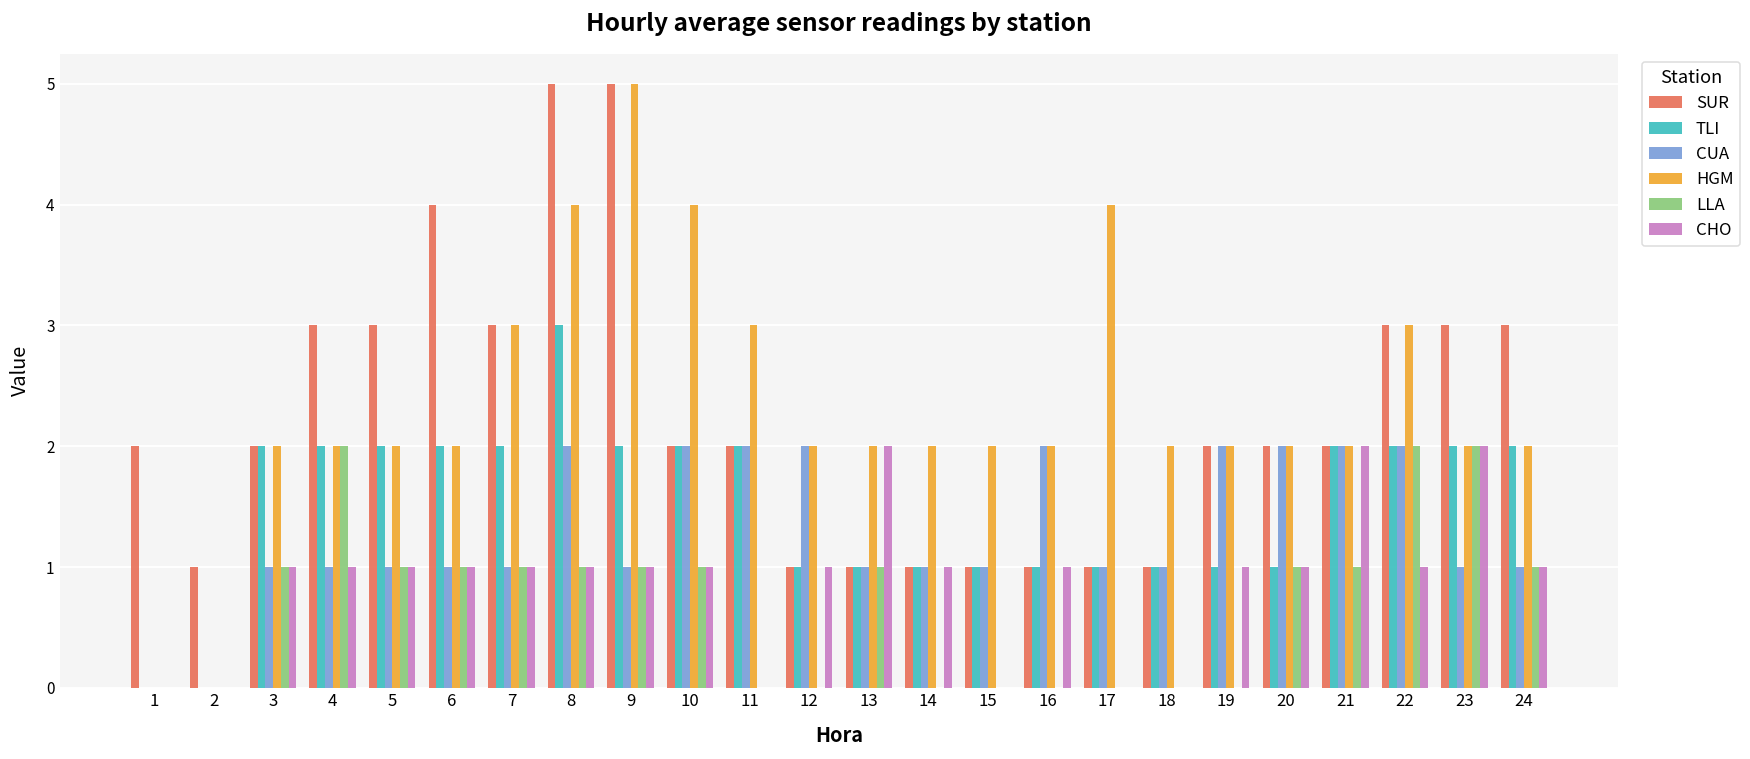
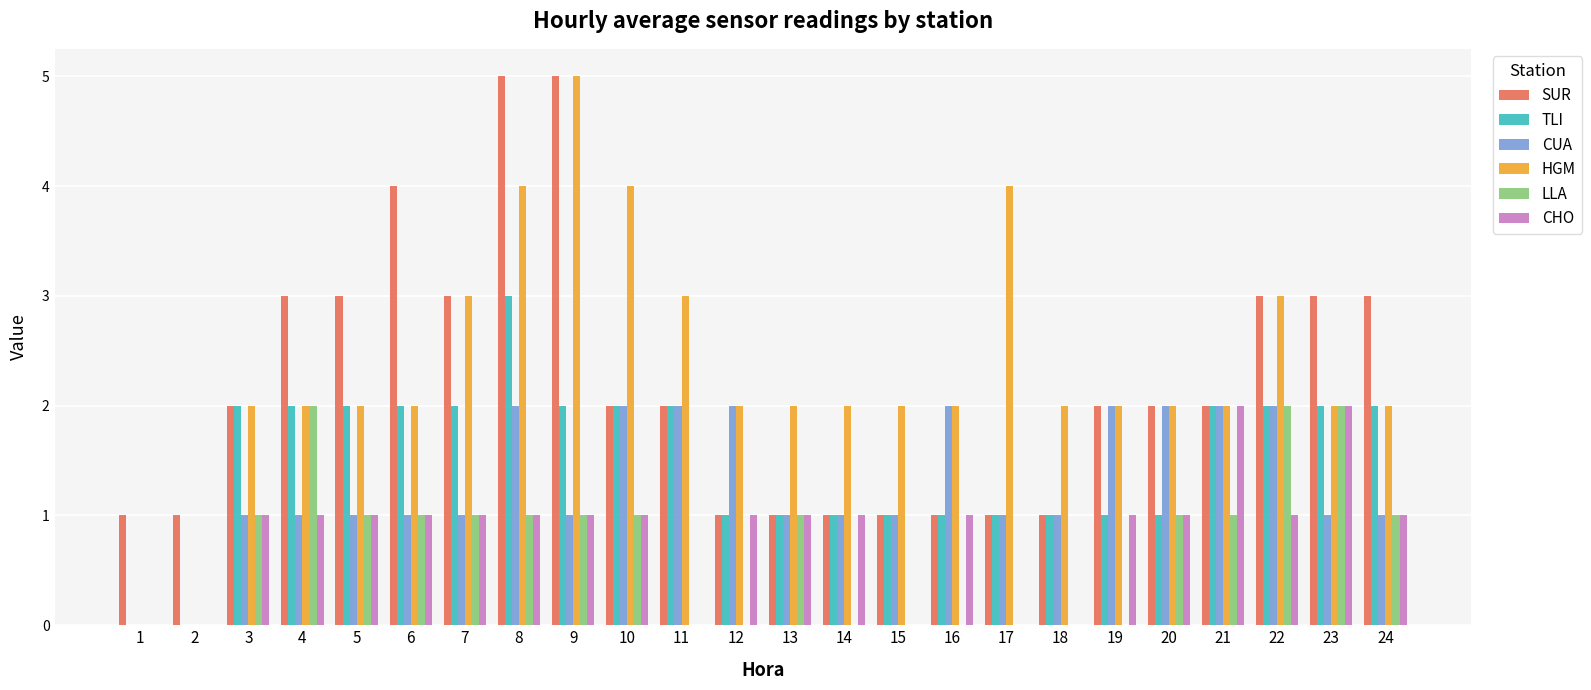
SUR, 1: 2 -> 1
CHO, 13: 2 -> 1
